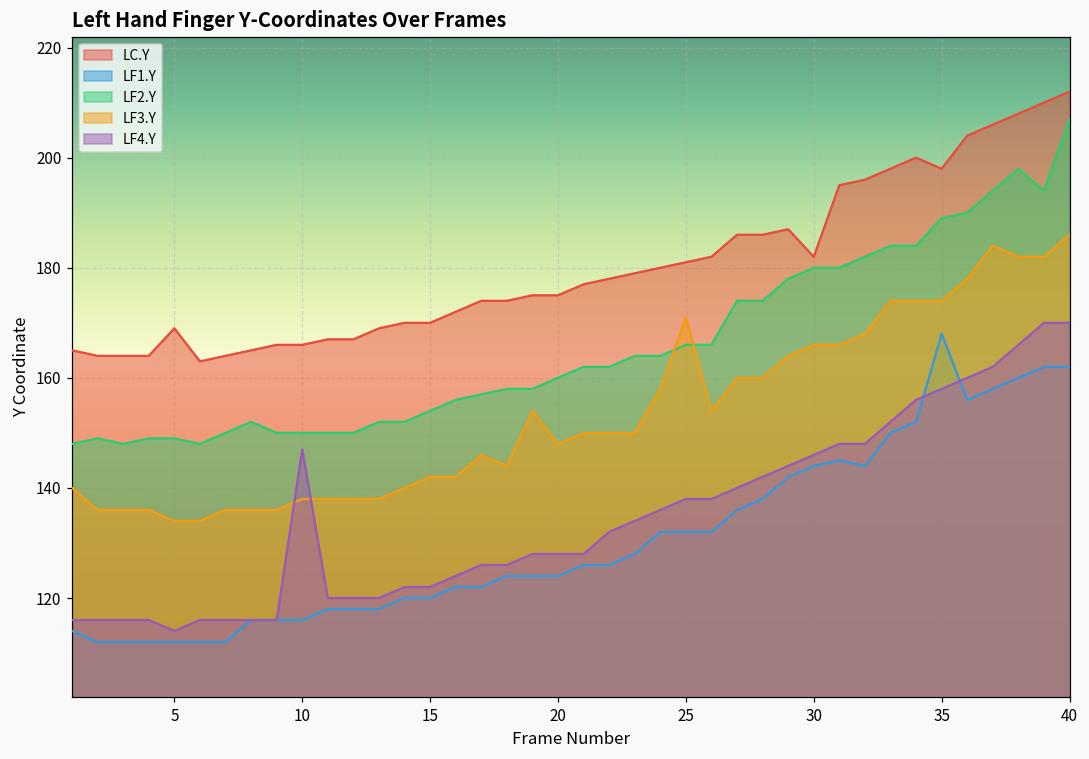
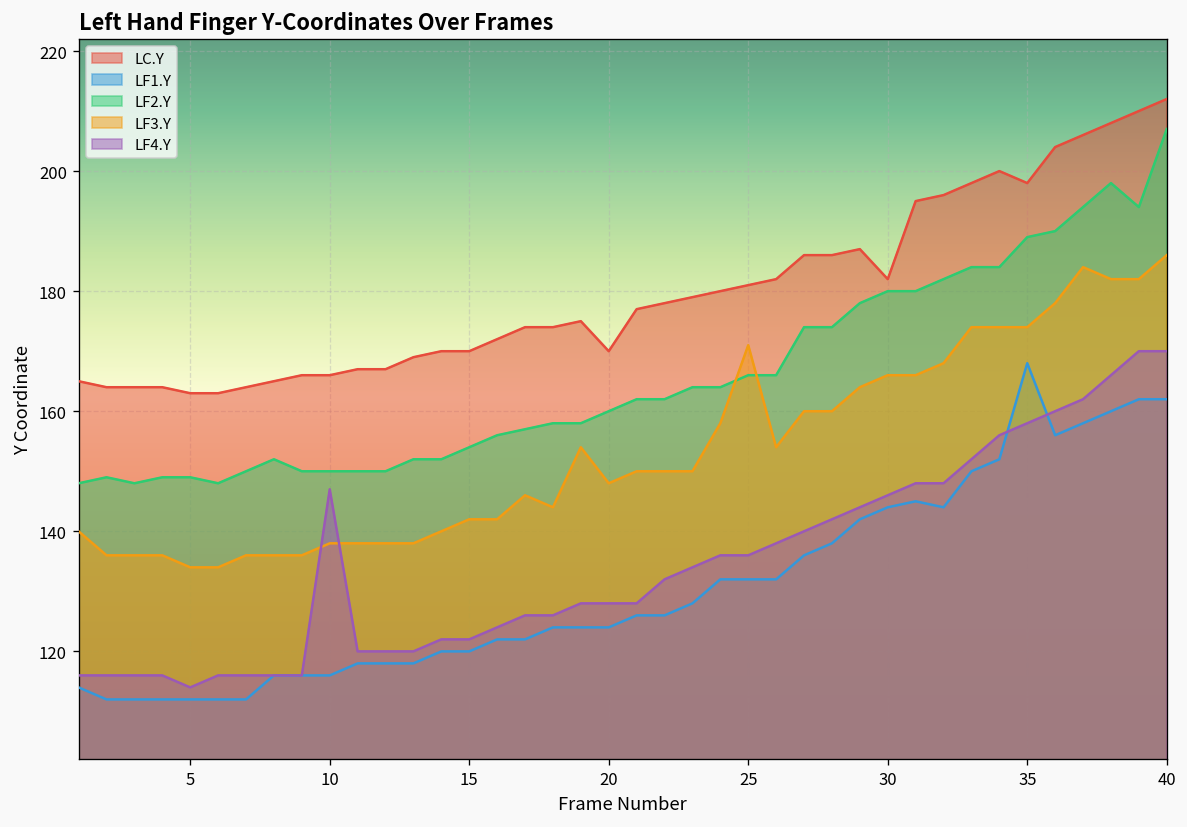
LC.Y, 5: 169 -> 163
LC.Y, 20: 175 -> 170
LF4.Y, 25: 138 -> 136
